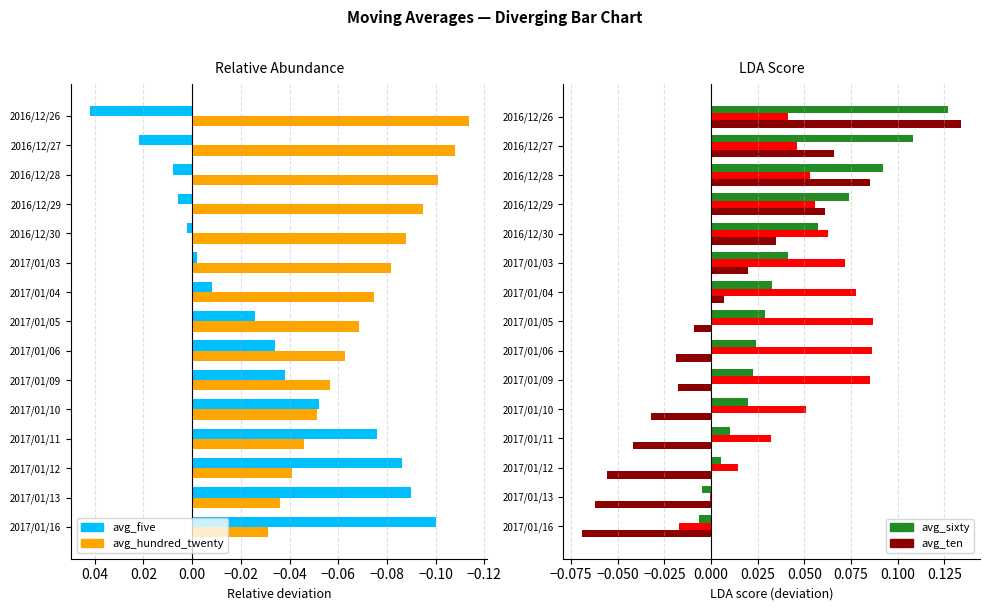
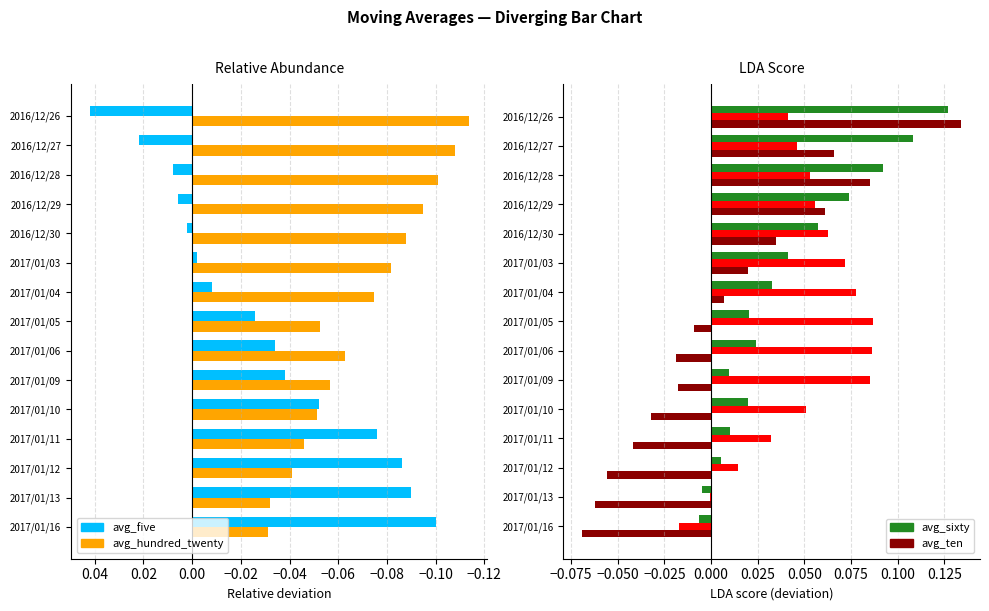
Relative Abundance, avg_hundred_twenty, 2017/01/05: -0.069 -> -0.052
Relative Abundance, avg_hundred_twenty, 2017/01/13: -0.036 -> -0.032
LDA Score, avg_sixty, 2017/01/05: 0.029 -> 0.020
LDA Score, avg_sixty, 2017/01/09: 0.022 -> 0.009
